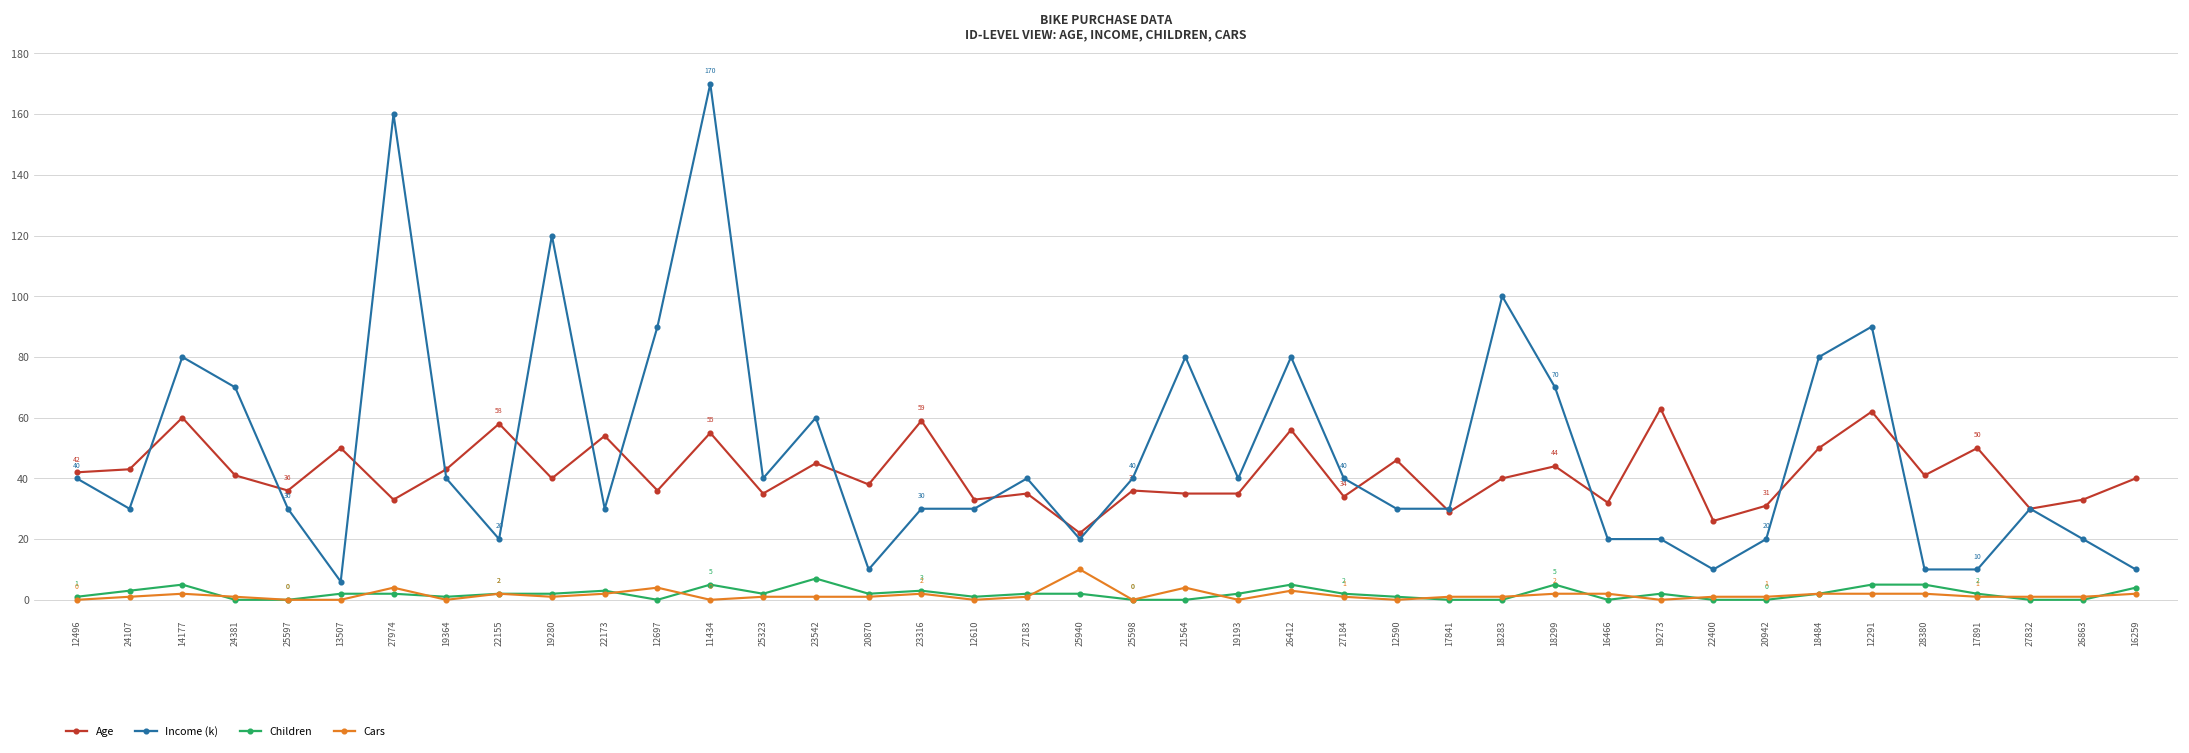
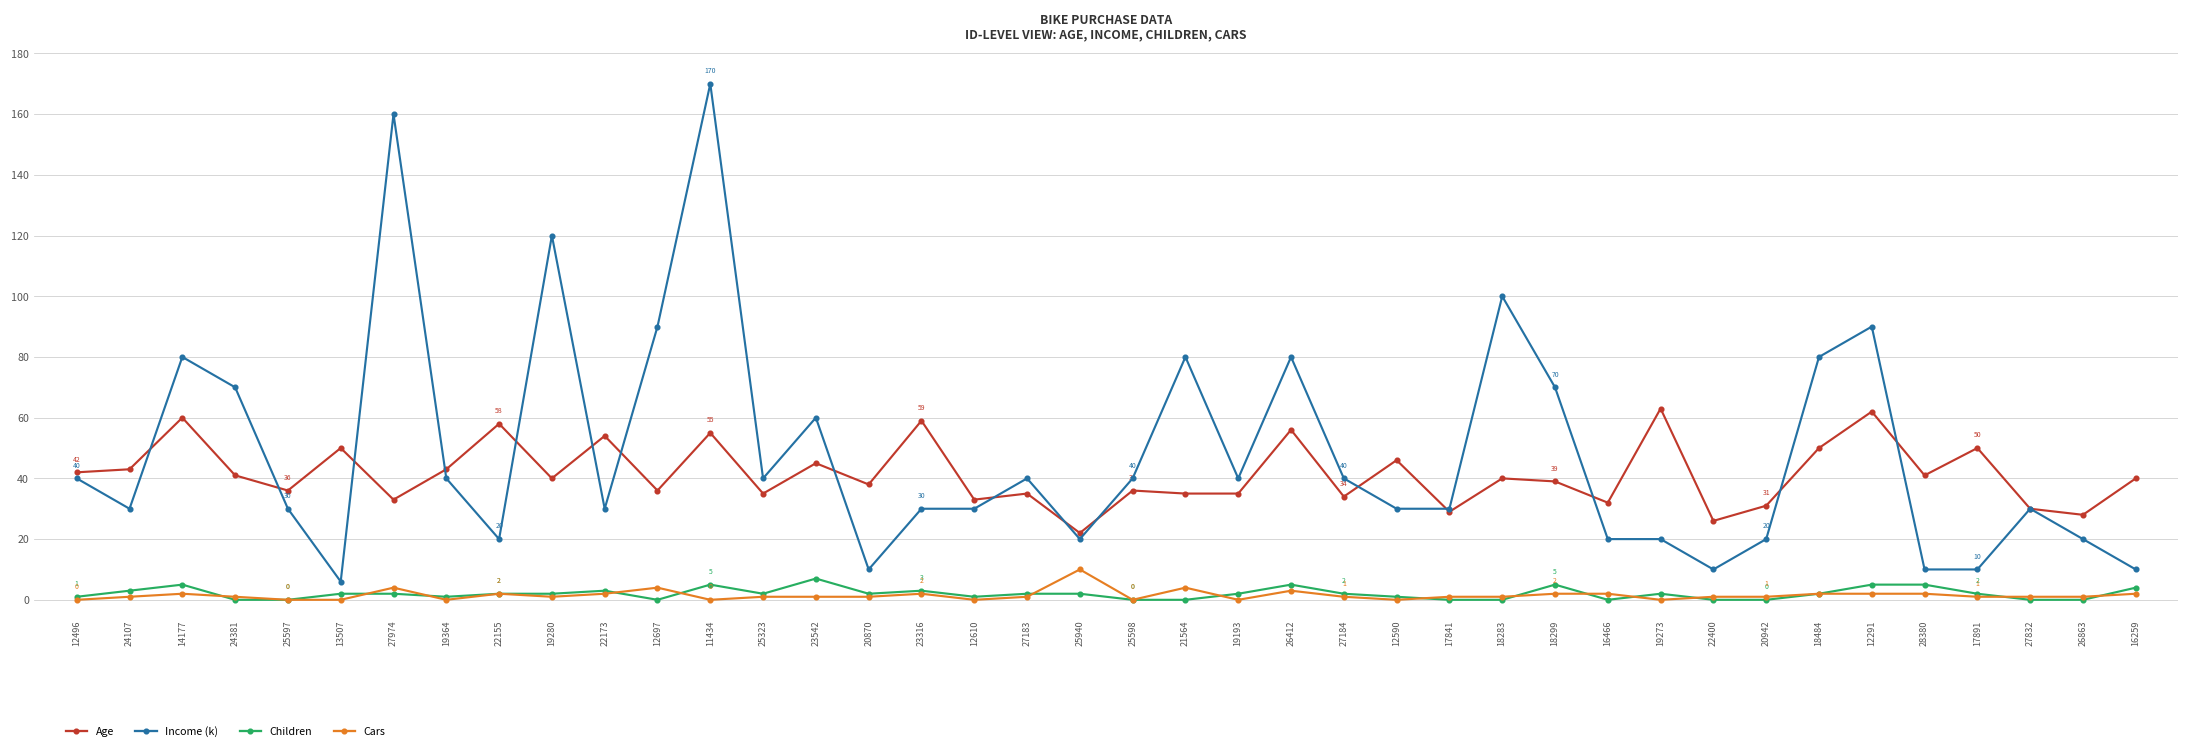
Age, 18299: 44 -> 39
Age, 26863: 33 -> 28
